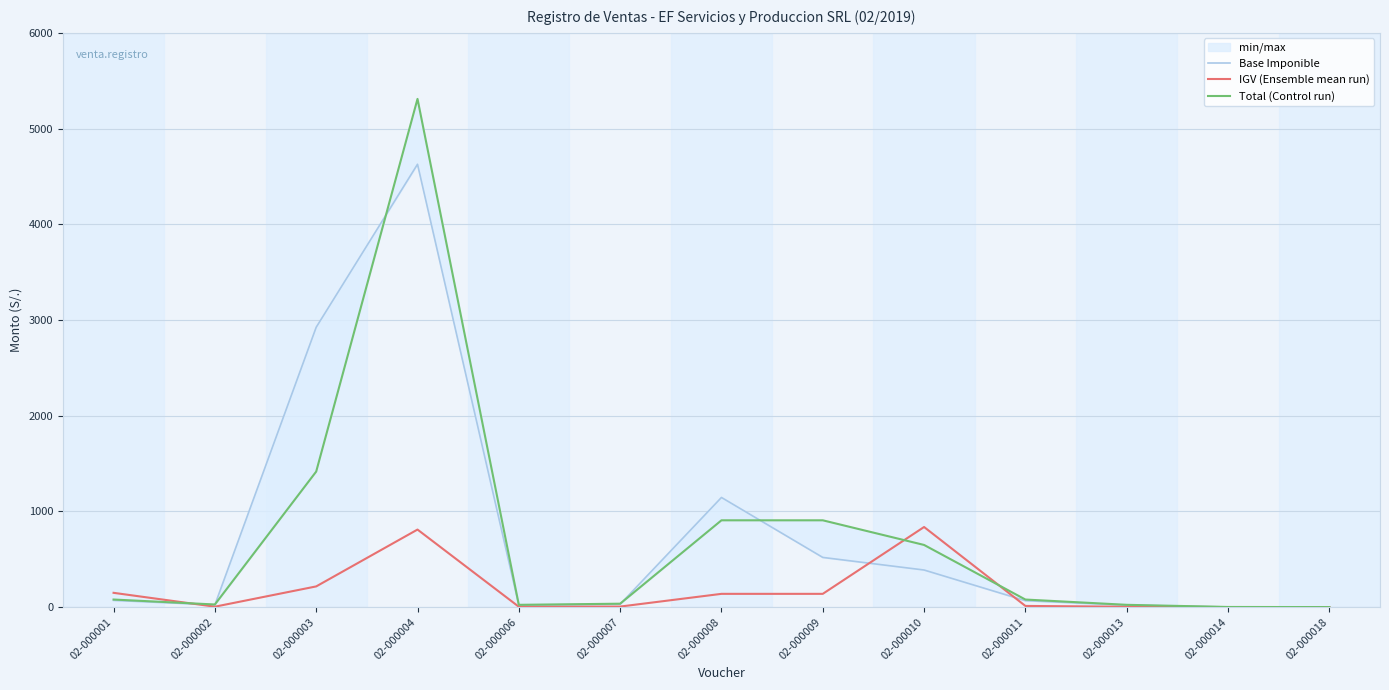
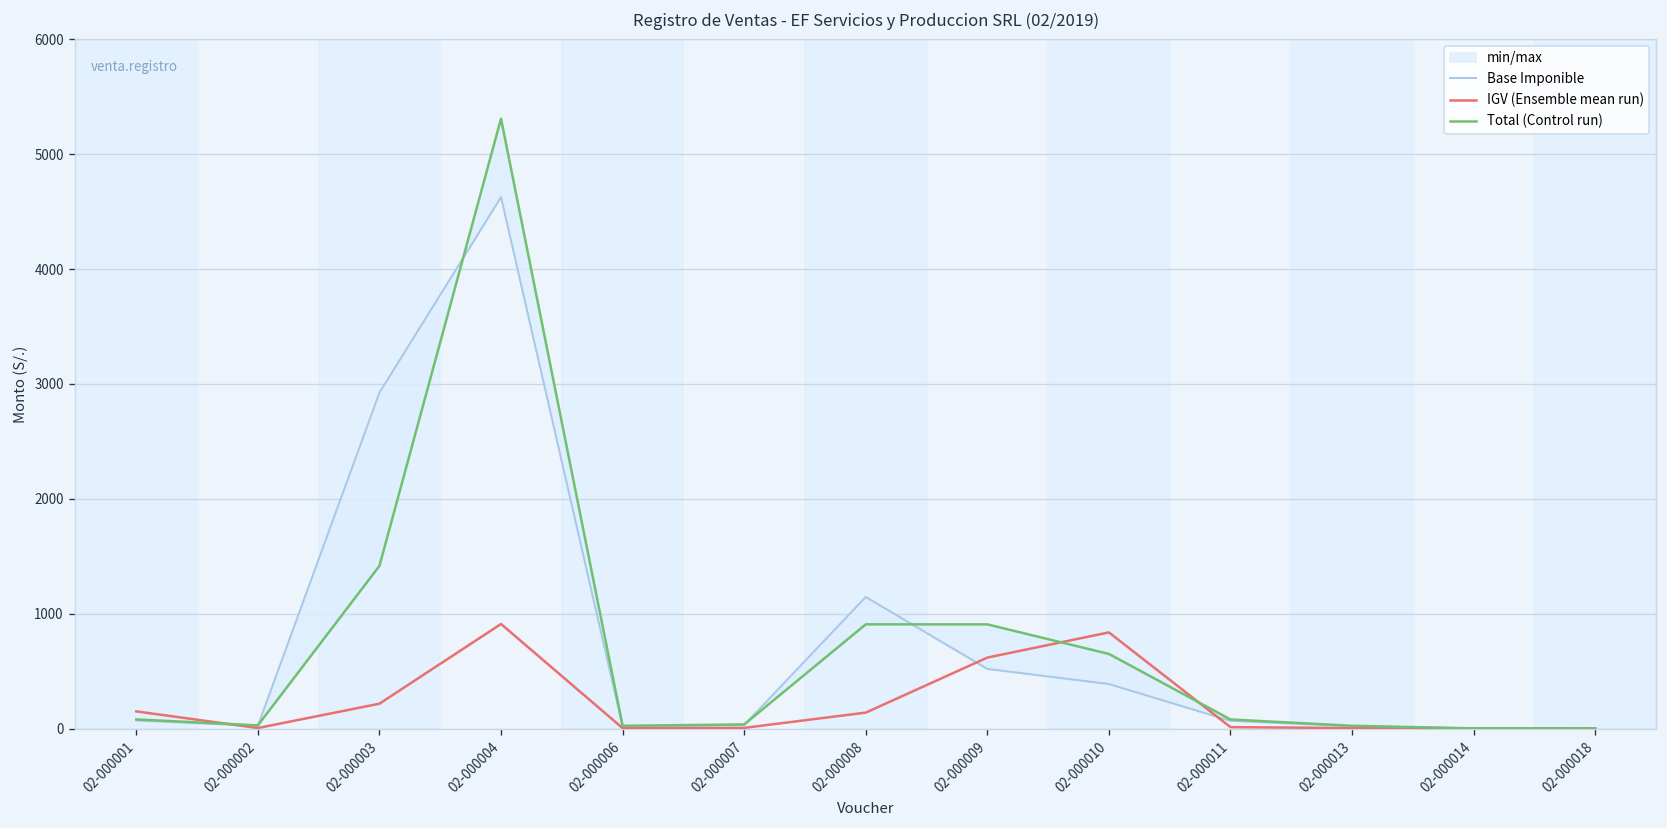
IGV (Ensemble mean run), 02-000004: 800 -> 900
IGV (Ensemble mean run), 02-000009: 100 -> 600
